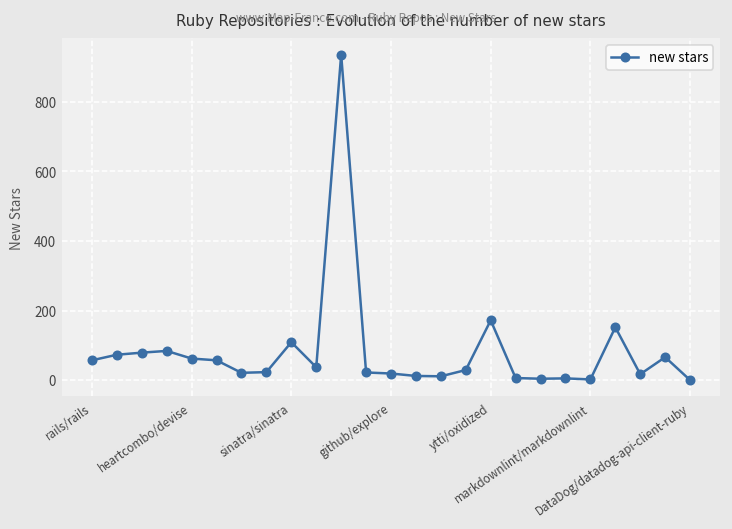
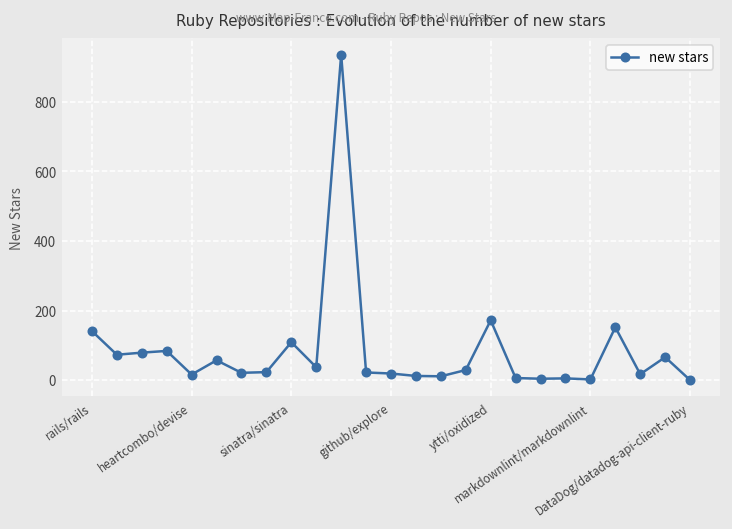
rails/rails: 60 -> 140
heartcombo/devise: 60 -> 20
